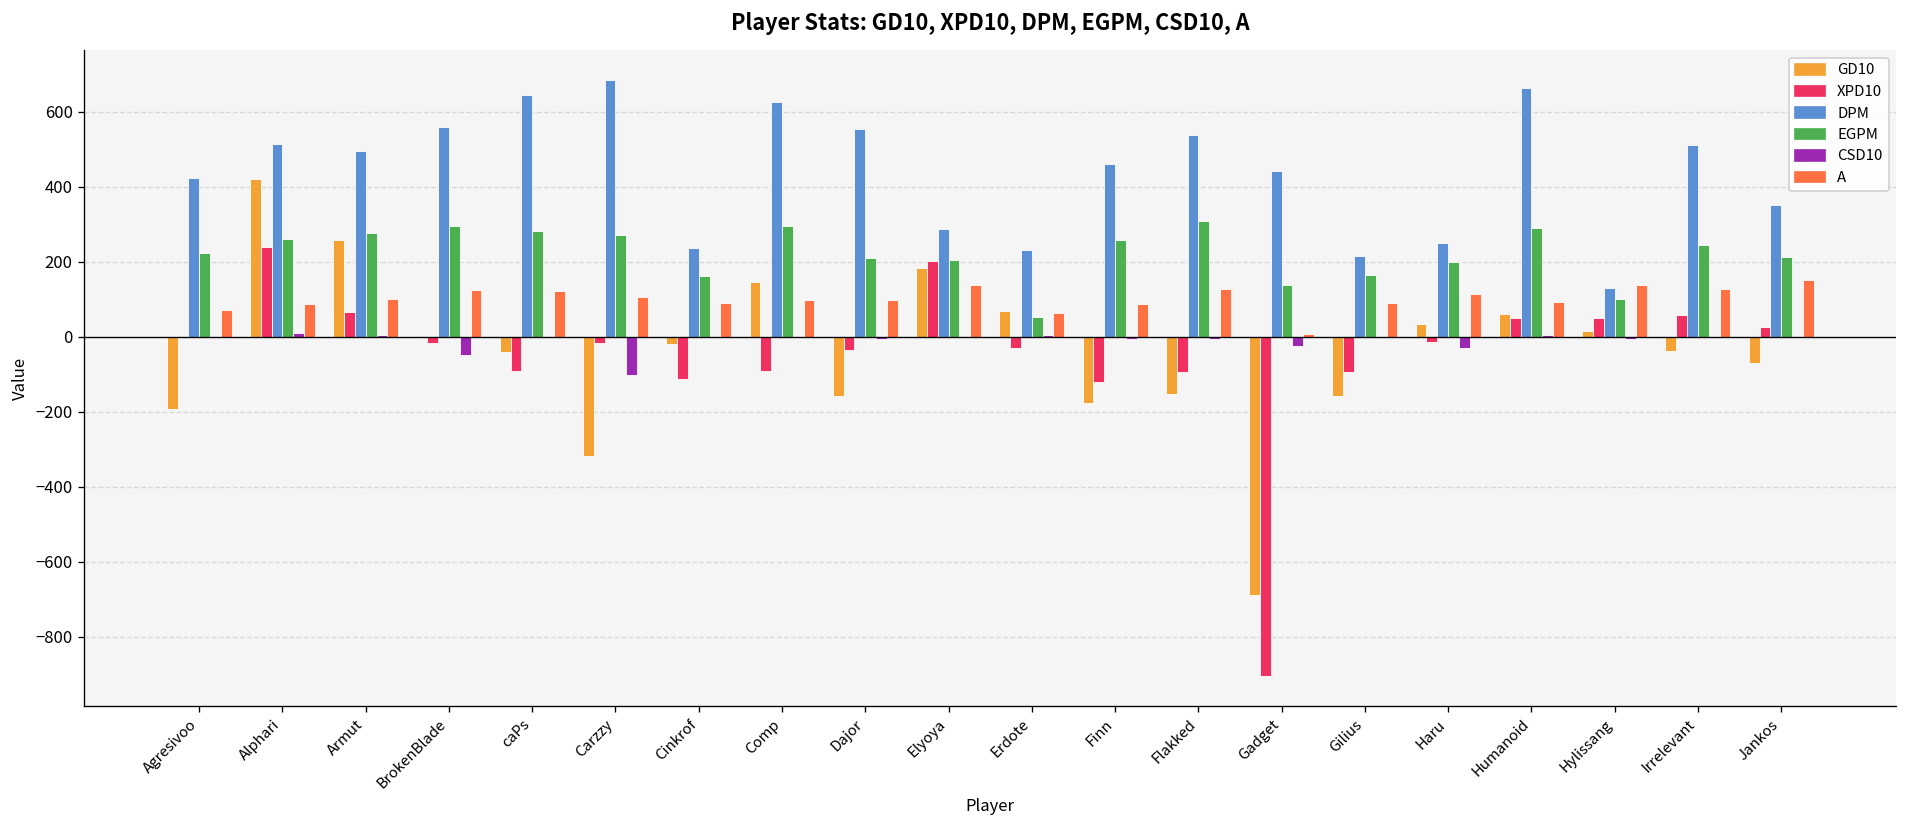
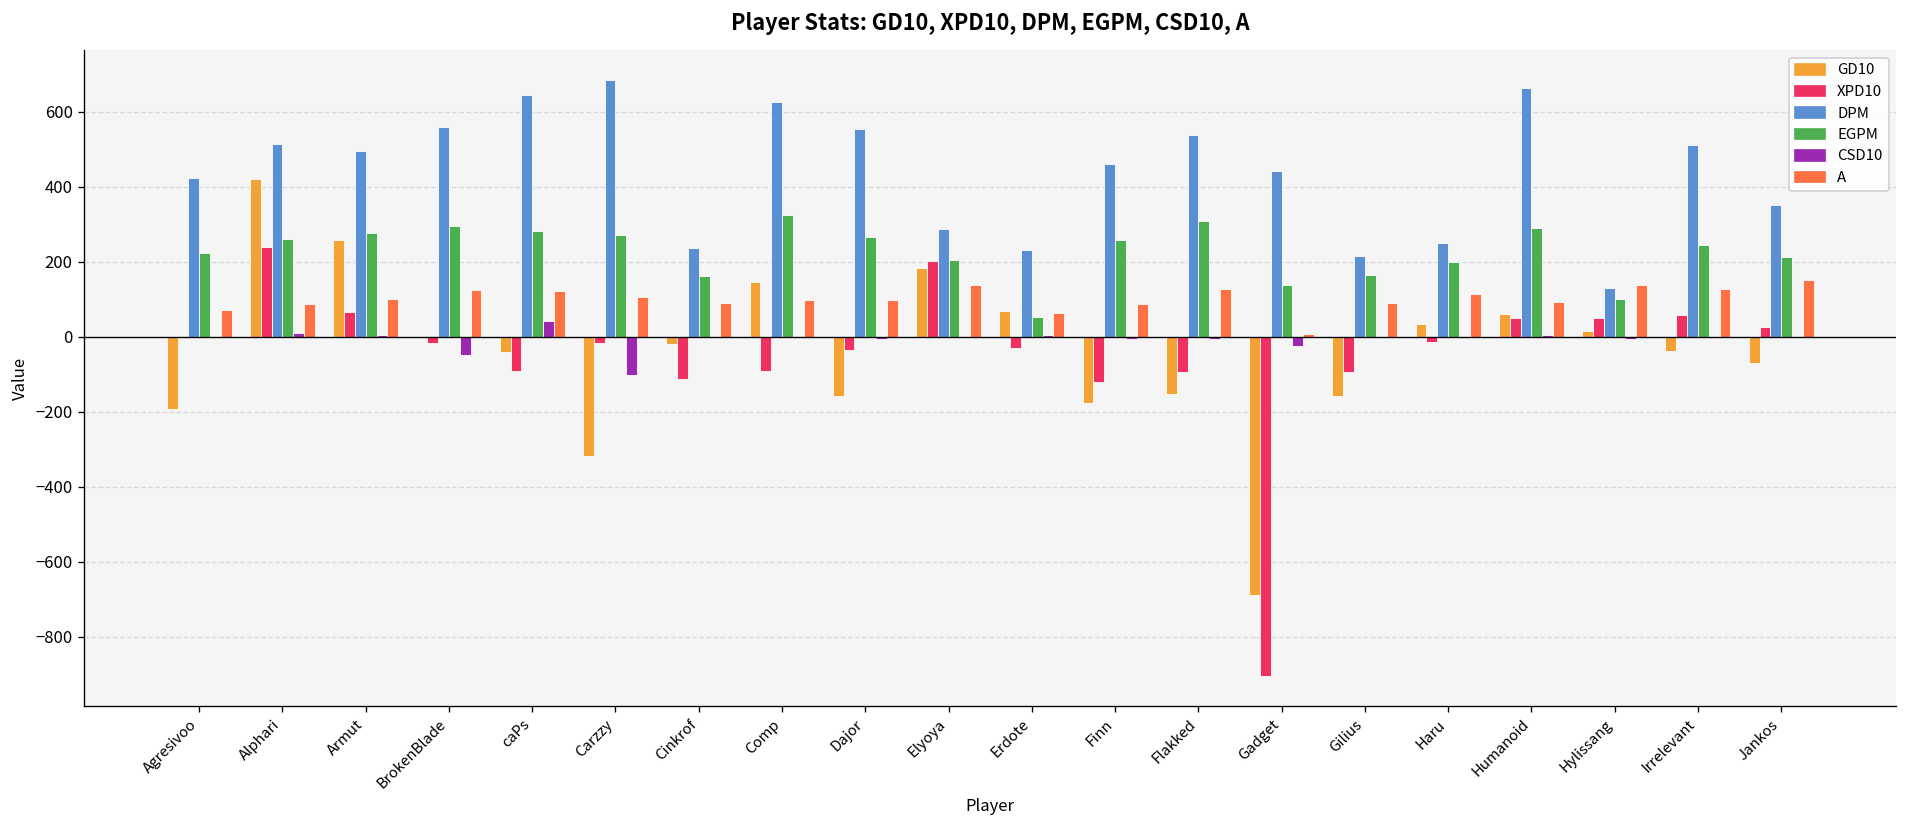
CSD10, caPs: 0 -> 40
EGPM, Comp: 300 -> 330
EGPM, Dajor: 210 -> 270
CSD10, Haru: -30 -> 0
